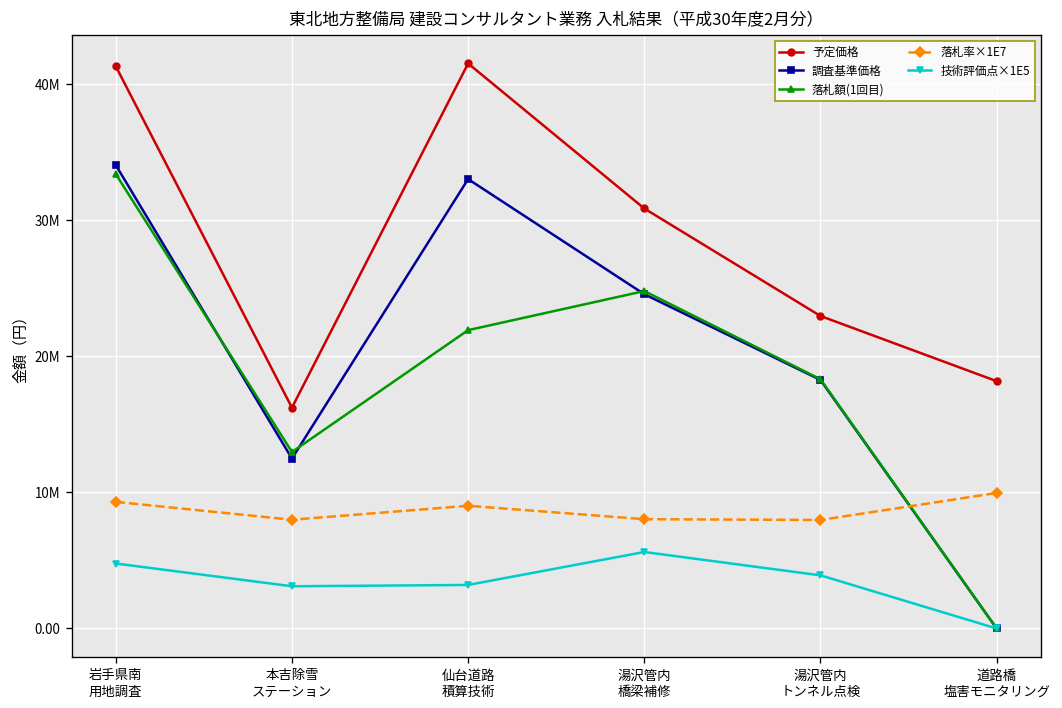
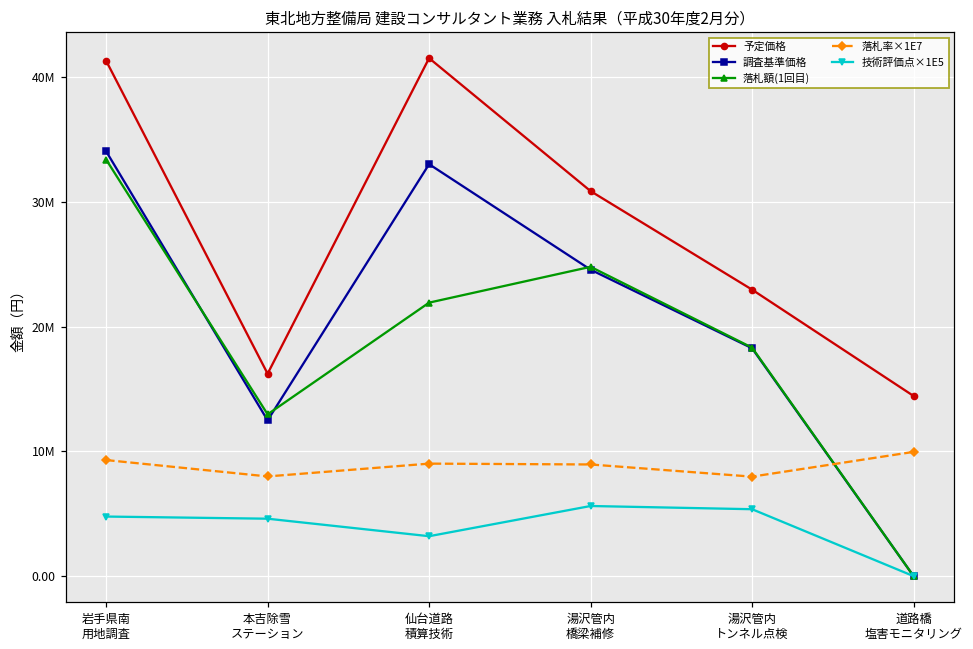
技術評価点×1E5, 本吉除雪 ステーション: 3100000 -> 4600000
落札率×1E7, 湯沢管内 橋梁補修: 8000000 -> 9000000
技術評価点×1E5, 湯沢管内 トンネル点検: 3900000 -> 5400000
予定価格, 道路橋 塩害モニタリング: 18200000 -> 14400000
